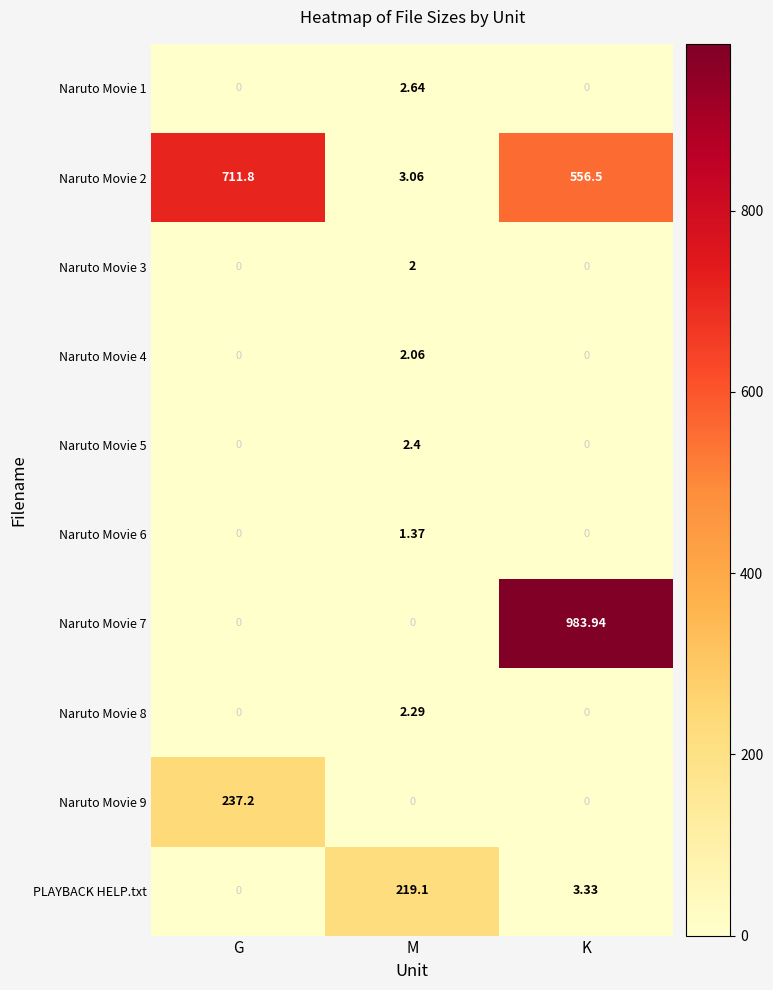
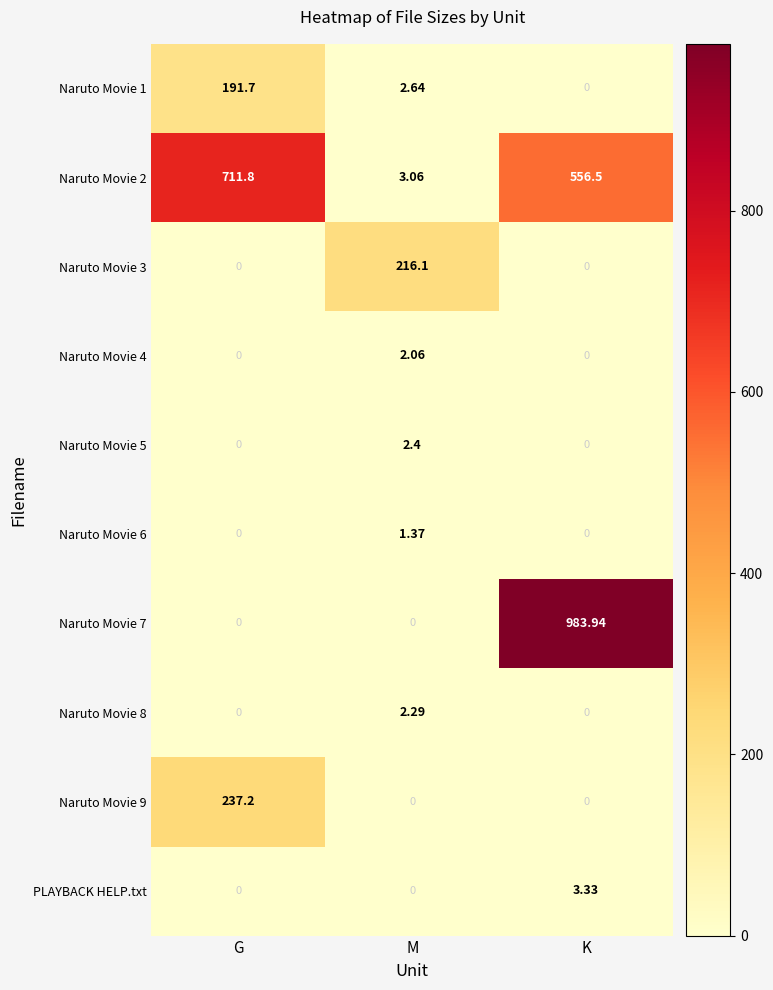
Naruto Movie 1, G: 0 -> 191.7
Naruto Movie 3, M: 2 -> 216.1
PLAYBACK HELP.txt, M: 219.1 -> 0
